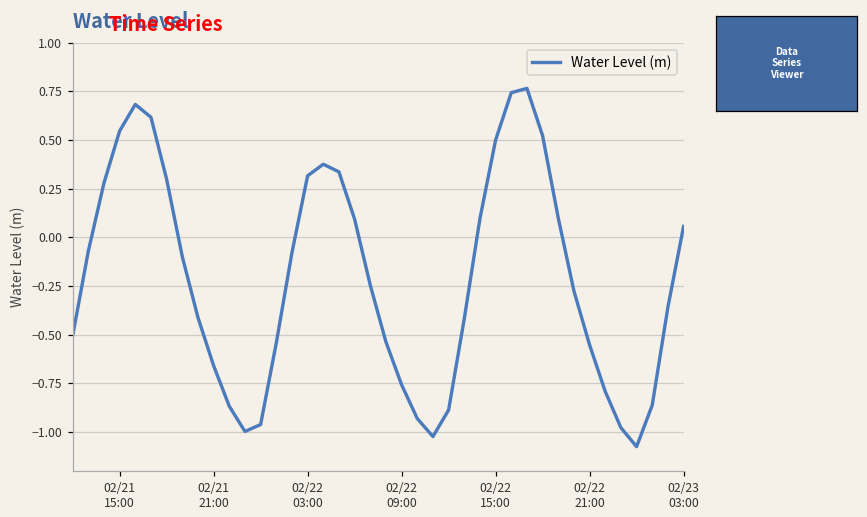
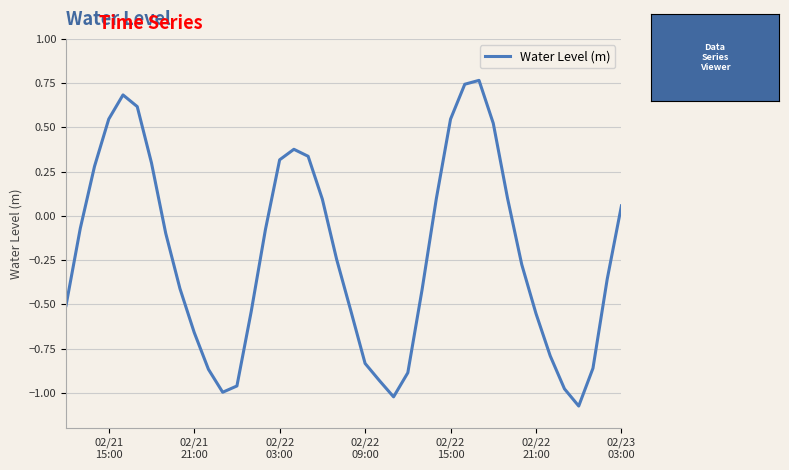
02/22 09:00: -0.76 -> -0.83
02/22 15:00: 0.50 -> 0.55
